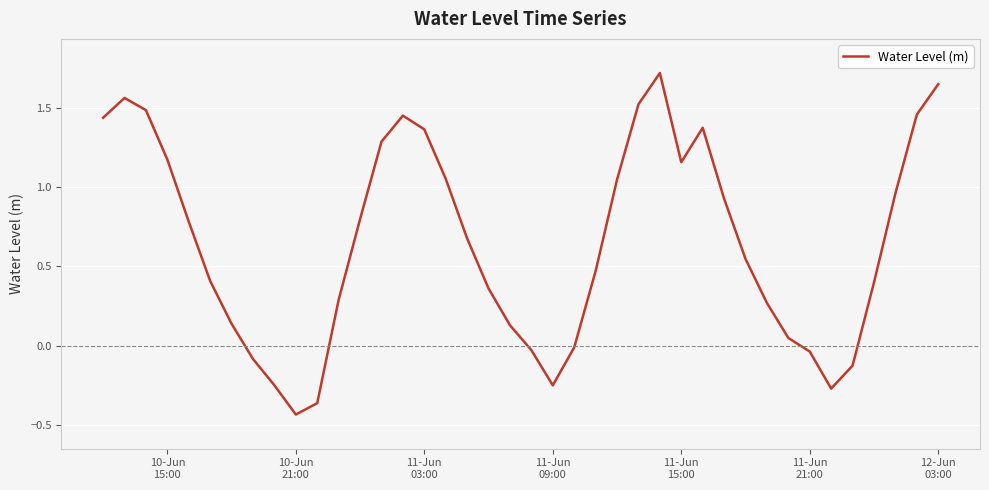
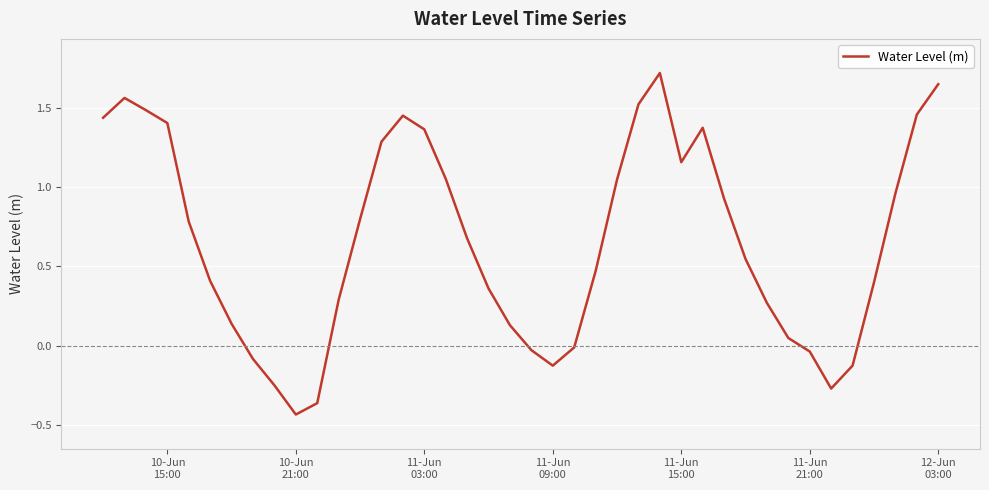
10-Jun 15:00: 1.17 -> 1.40
11-Jun 09:00: -0.25 -> -0.13
